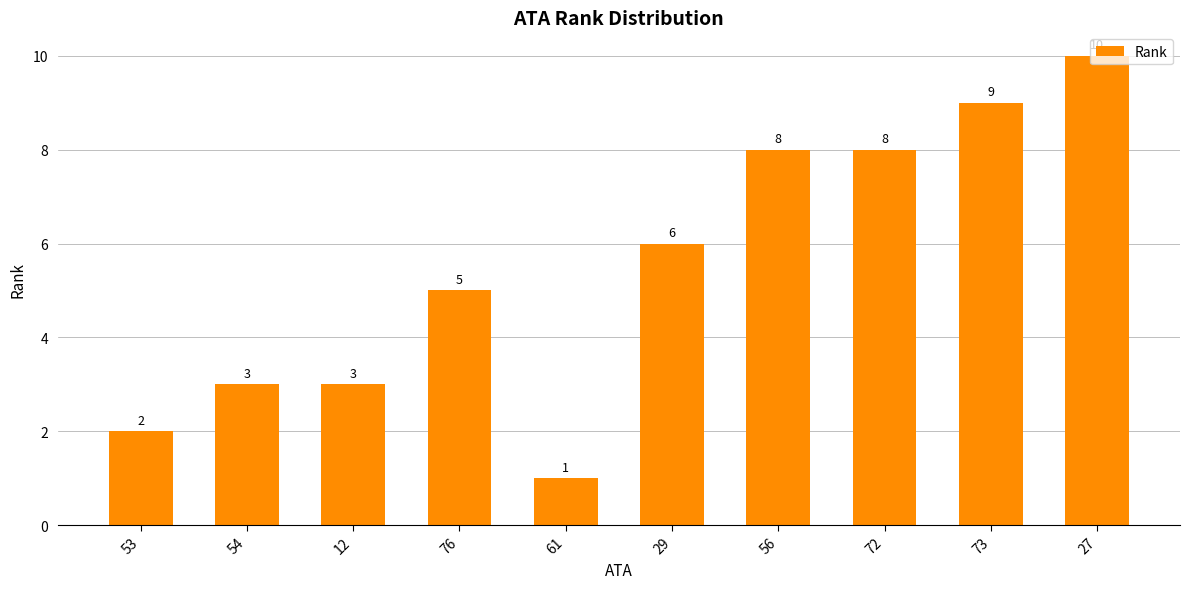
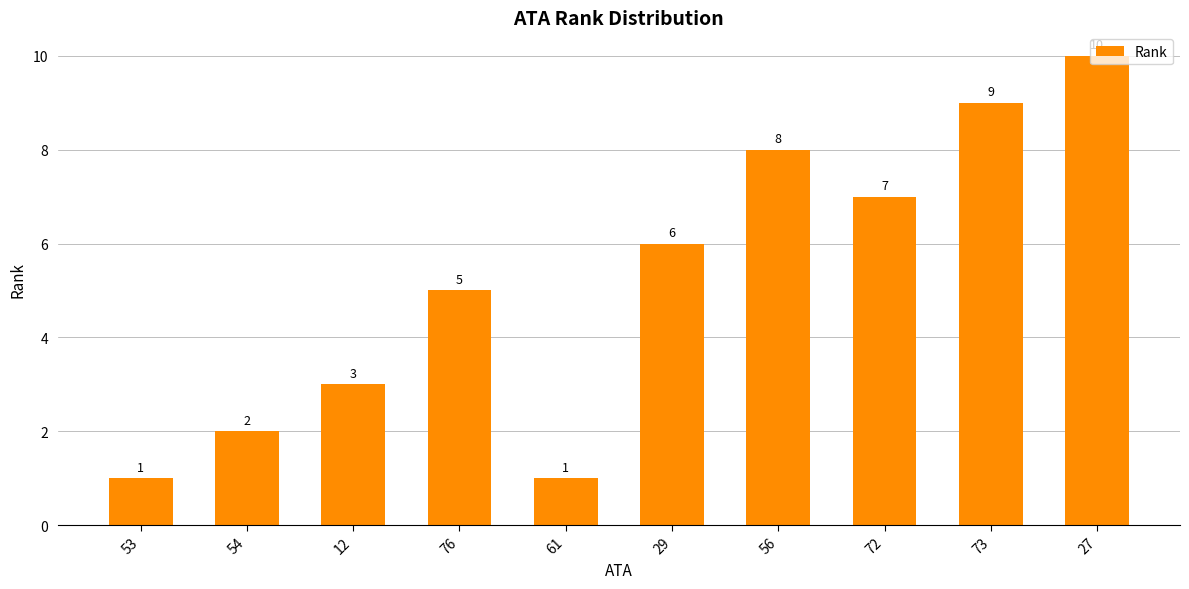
53: 2 -> 1
54: 3 -> 2
72: 8 -> 7
